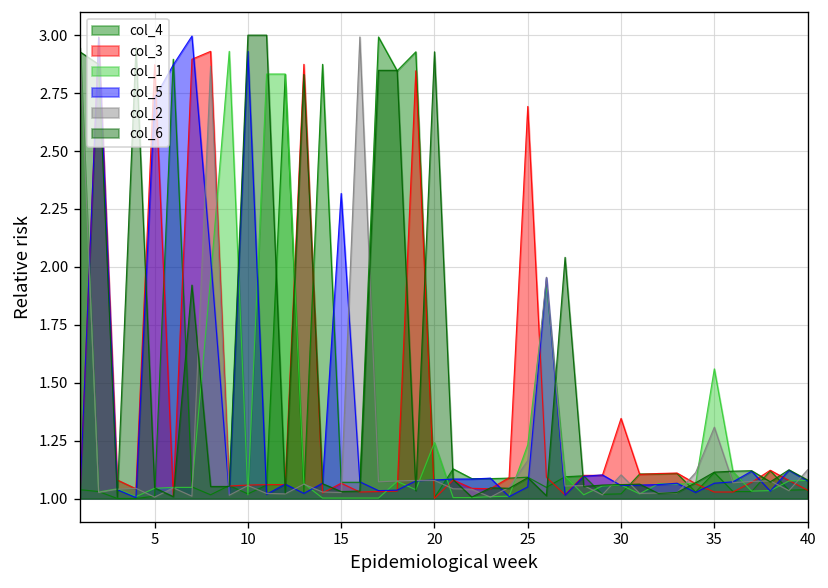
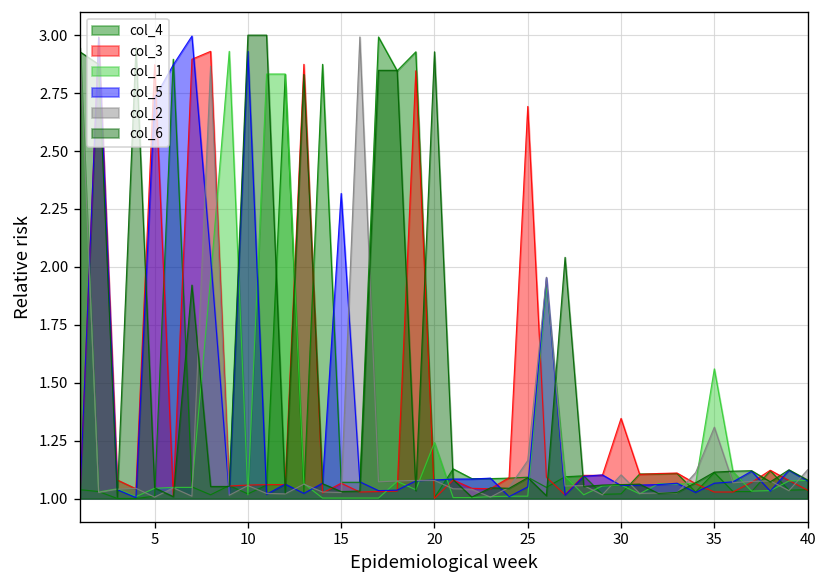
col_1, 25: 1.23 -> 1.01
